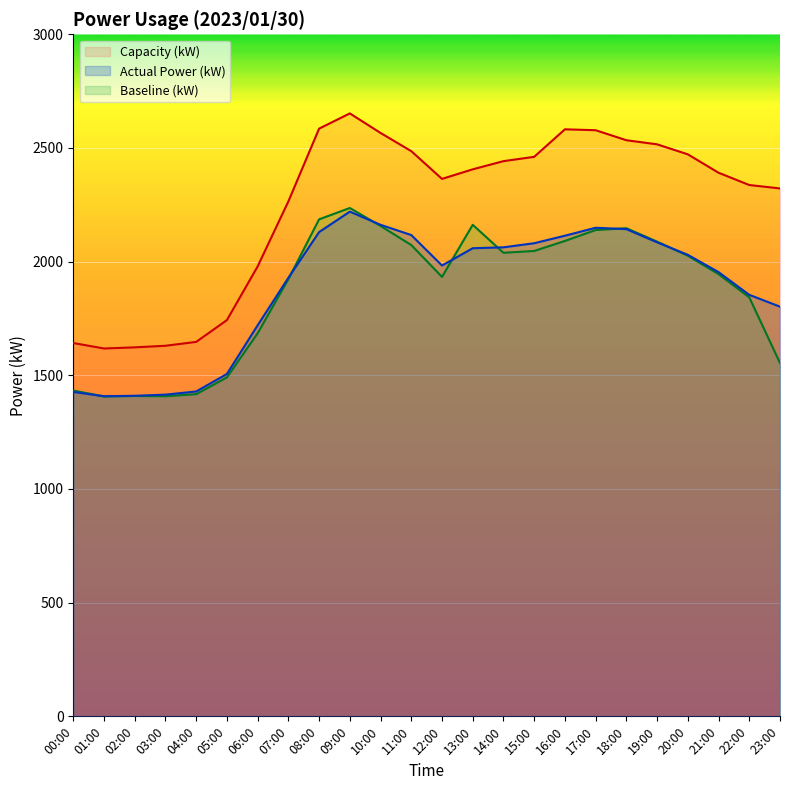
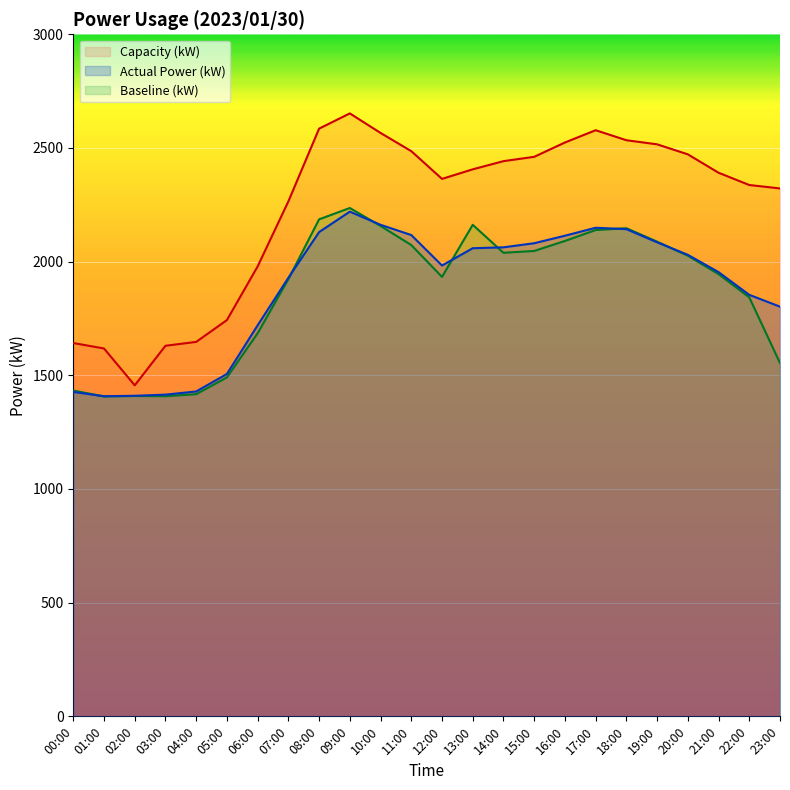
Capacity (kW), 02:00: 1620 -> 1460
Capacity (kW), 16:00: 2580 -> 2520
